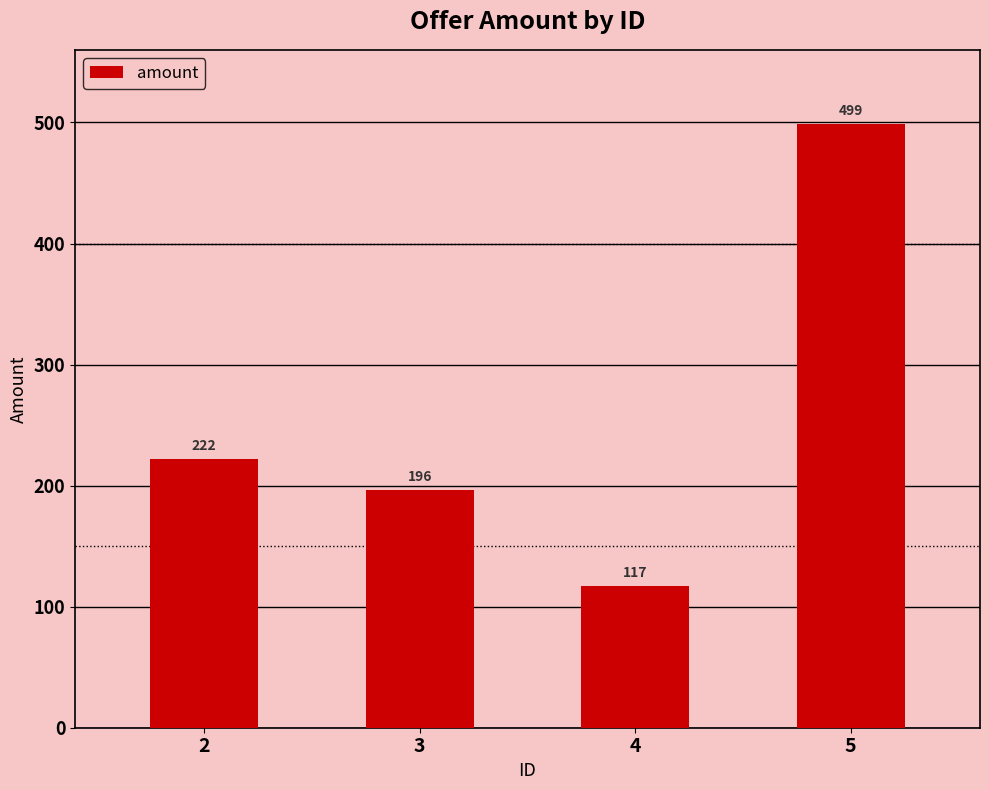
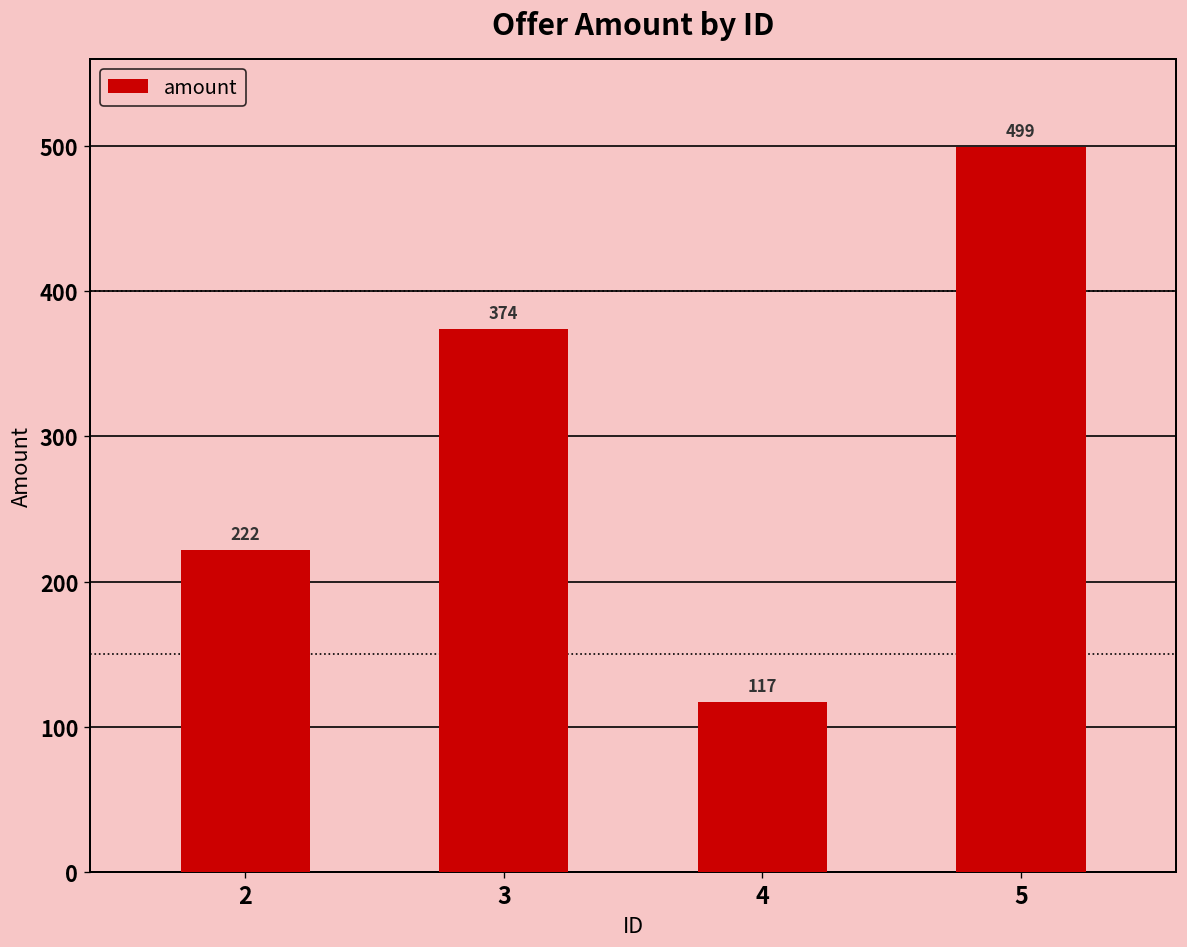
3: 196 -> 374
